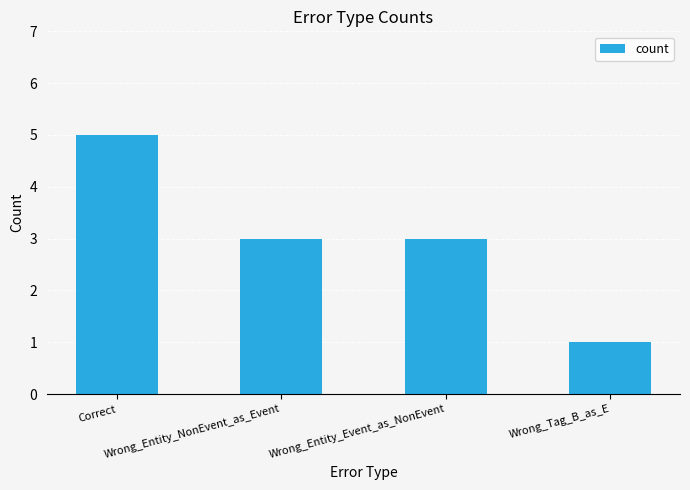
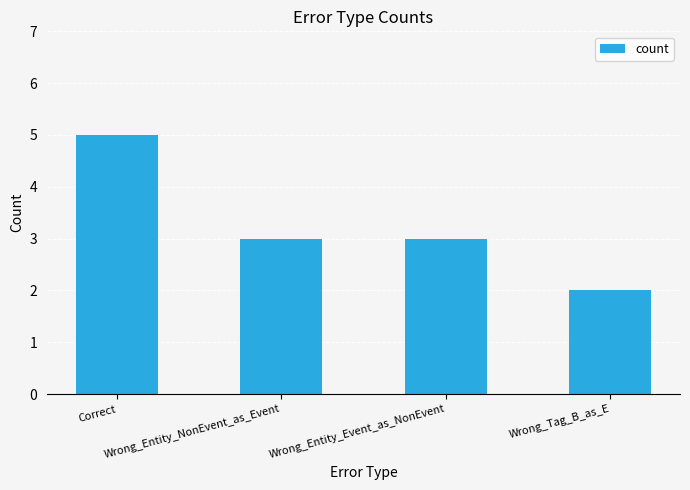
Wrong_Tag_B_as_E: 1 -> 2
